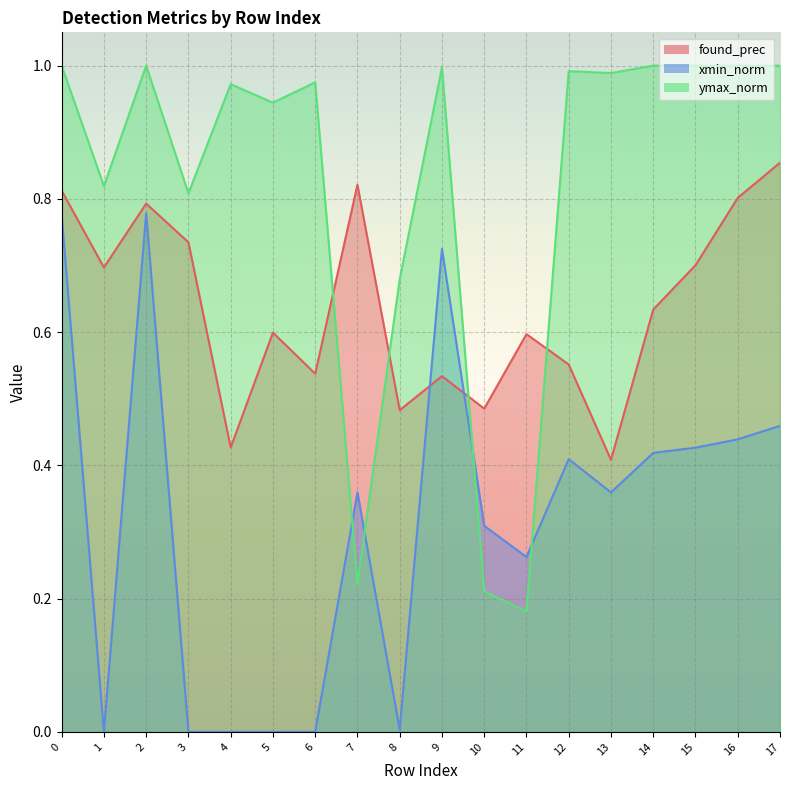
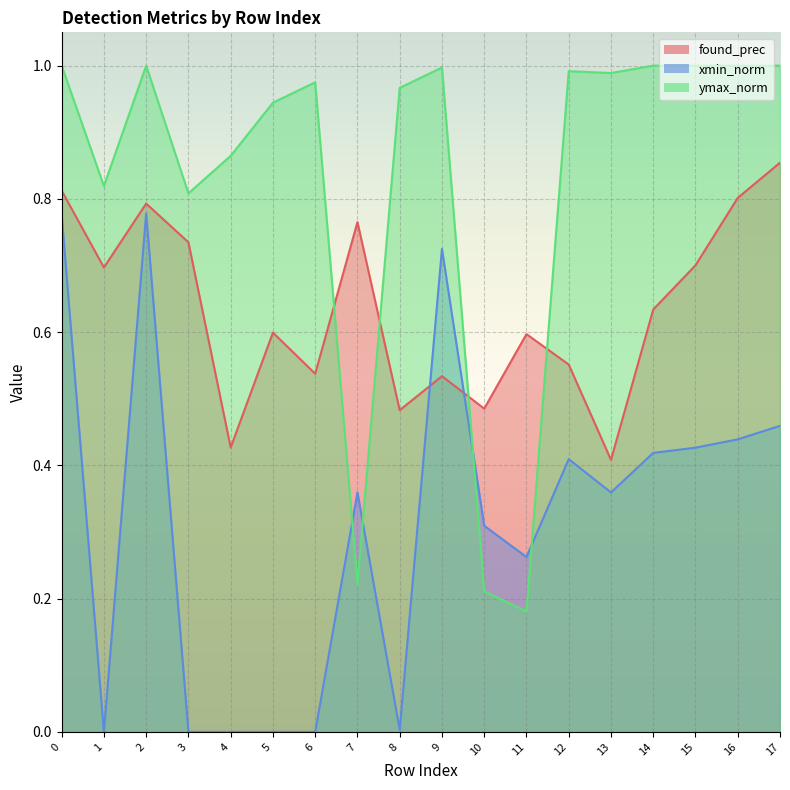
ymax_norm, 4: 0.97 -> 0.86
found_prec, 7: 0.82 -> 0.77
ymax_norm, 8: 0.68 -> 0.97
